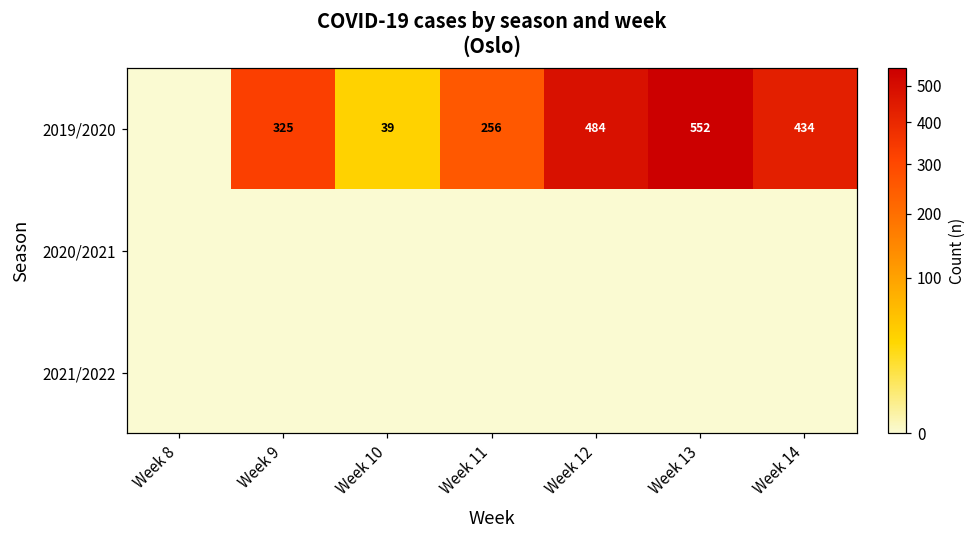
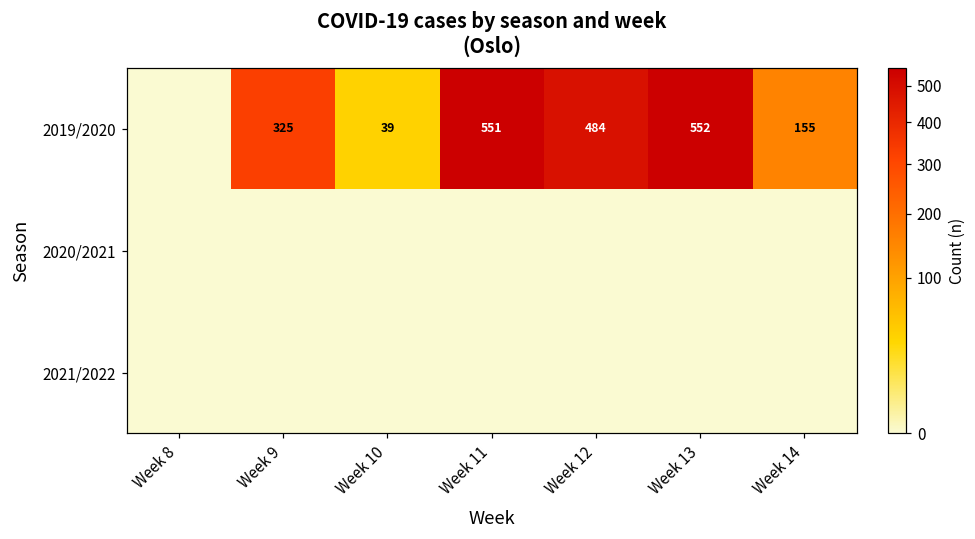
2019/2020, Week 11: 256 -> 551
2019/2020, Week 14: 434 -> 155
